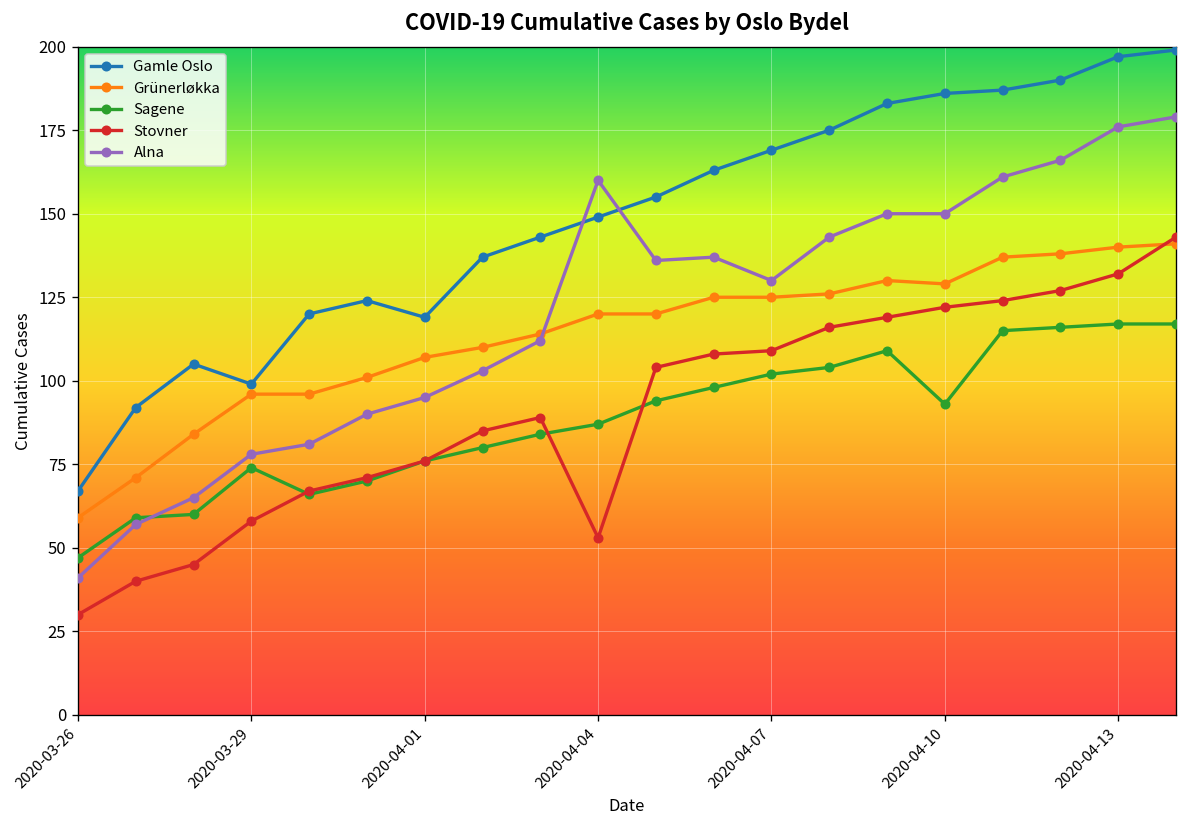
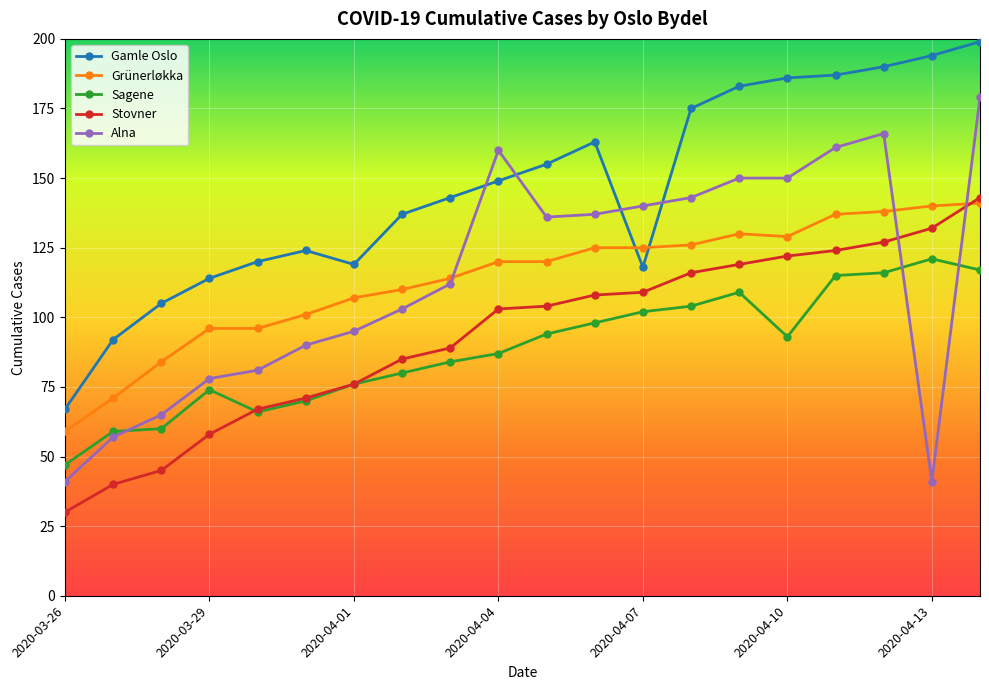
Gamle Oslo, 2020-03-29: 99 -> 114
Stovner, 2020-04-04: 53 -> 103
Gamle Oslo, 2020-04-07: 169 -> 118
Alna, 2020-04-07: 130 -> 140
Gamle Oslo, 2020-04-13: 197 -> 194
Sagene, 2020-04-13: 117 -> 121
Alna, 2020-04-13: 176 -> 41
